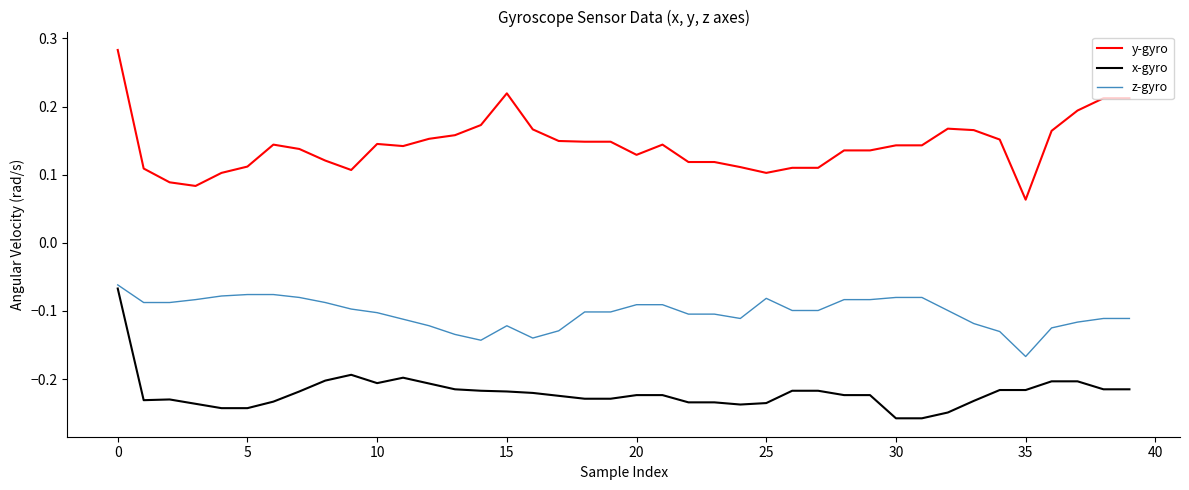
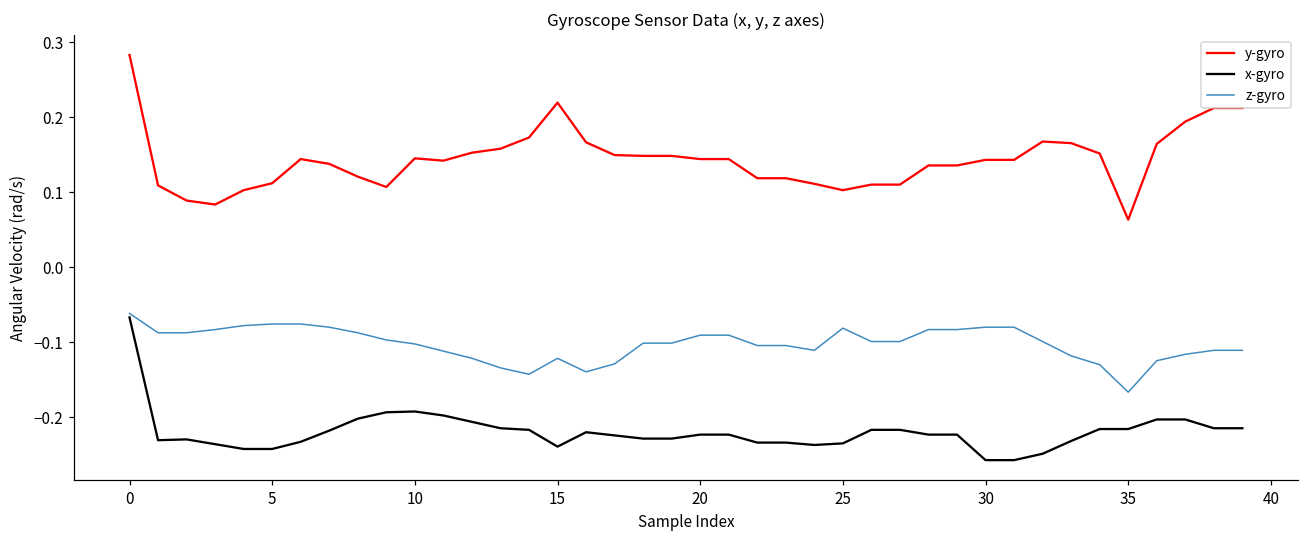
x-gyro, 10: -0.21 -> -0.19
x-gyro, 15: -0.22 -> -0.24
y-gyro, 20: 0.13 -> 0.14
